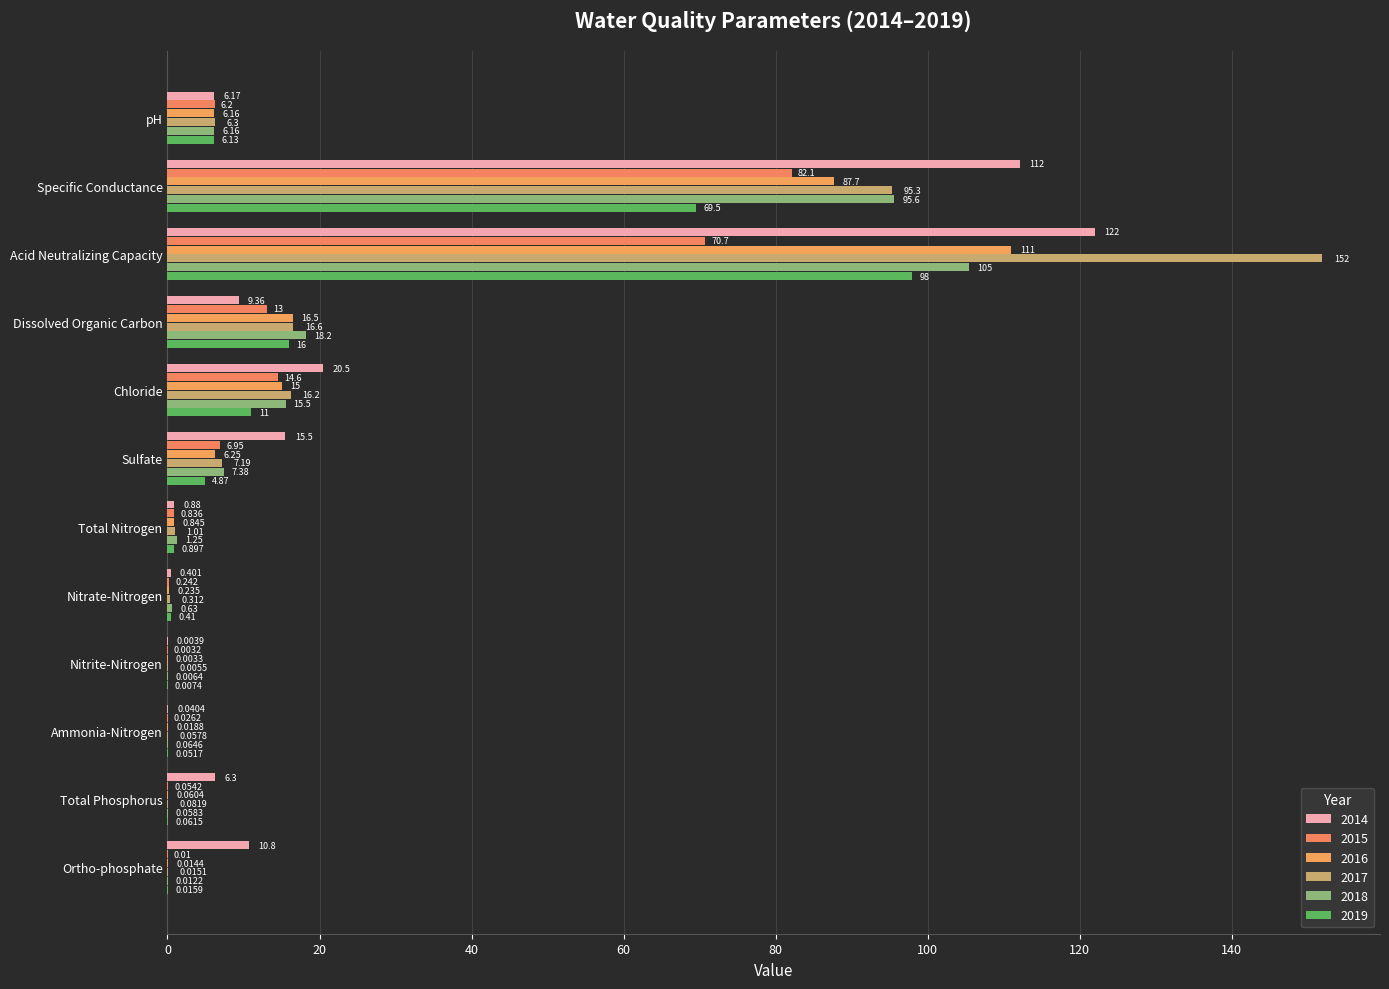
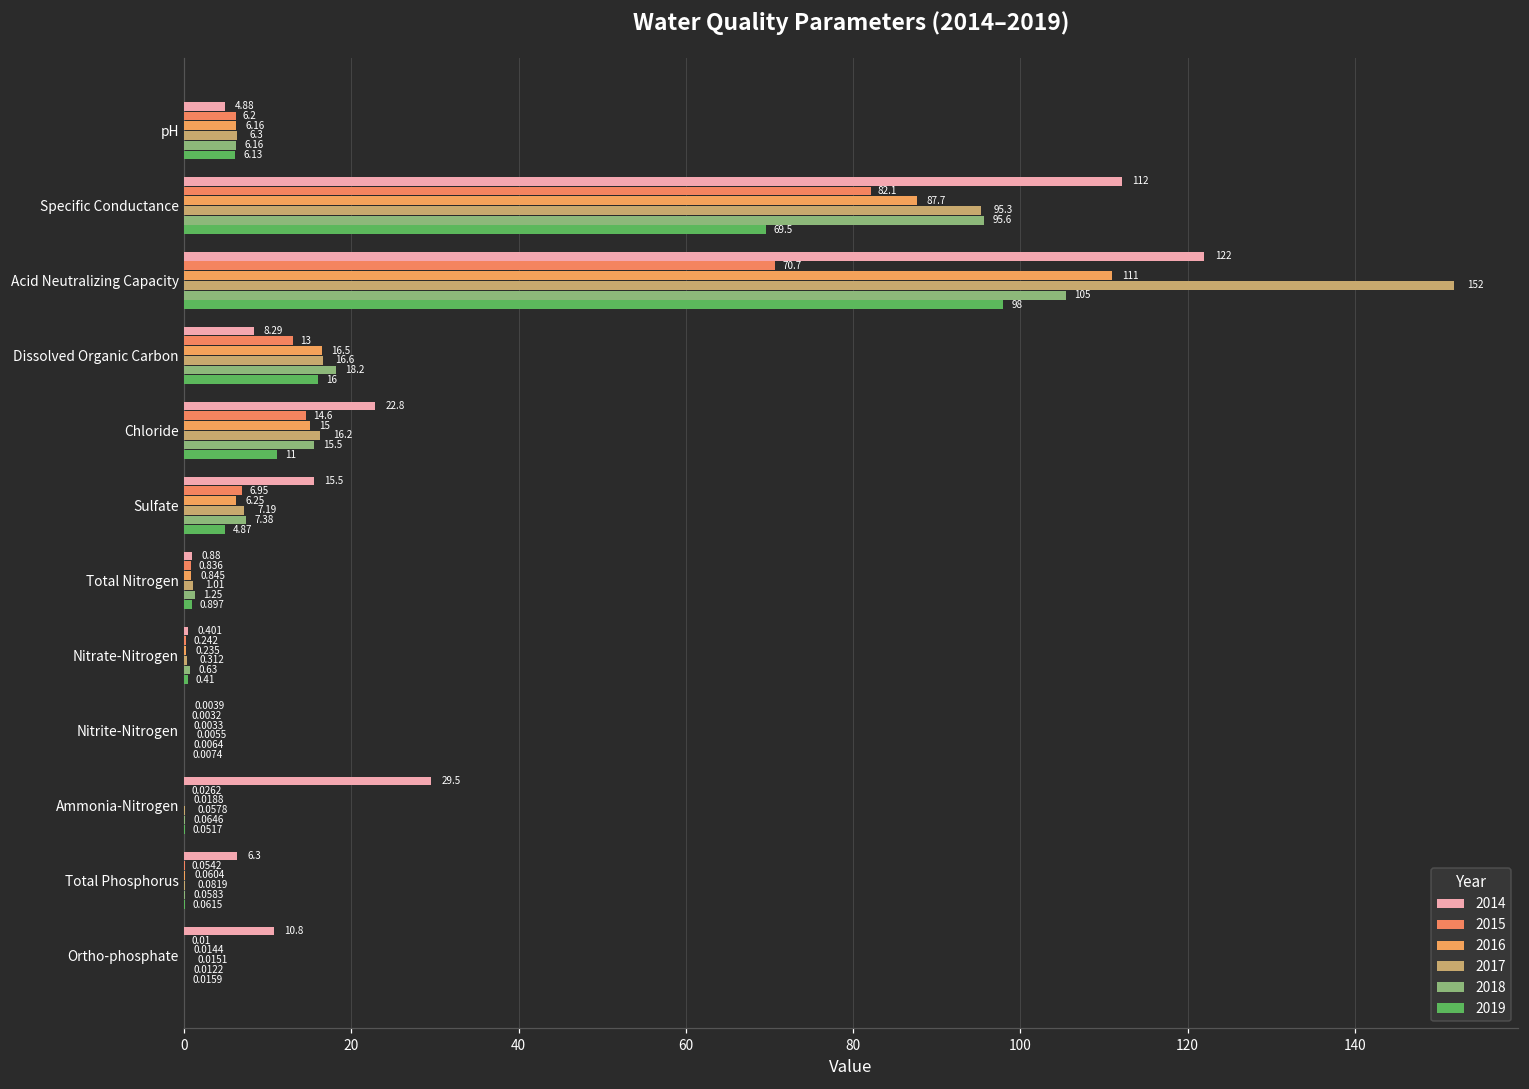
2014, pH: 6.17 -> 4.88
2014, Dissolved Organic Carbon: 9.36 -> 8.29
2014, Chloride: 20.5 -> 22.8
2014, Ammonia-Nitrogen: 0.0404 -> 29.5
